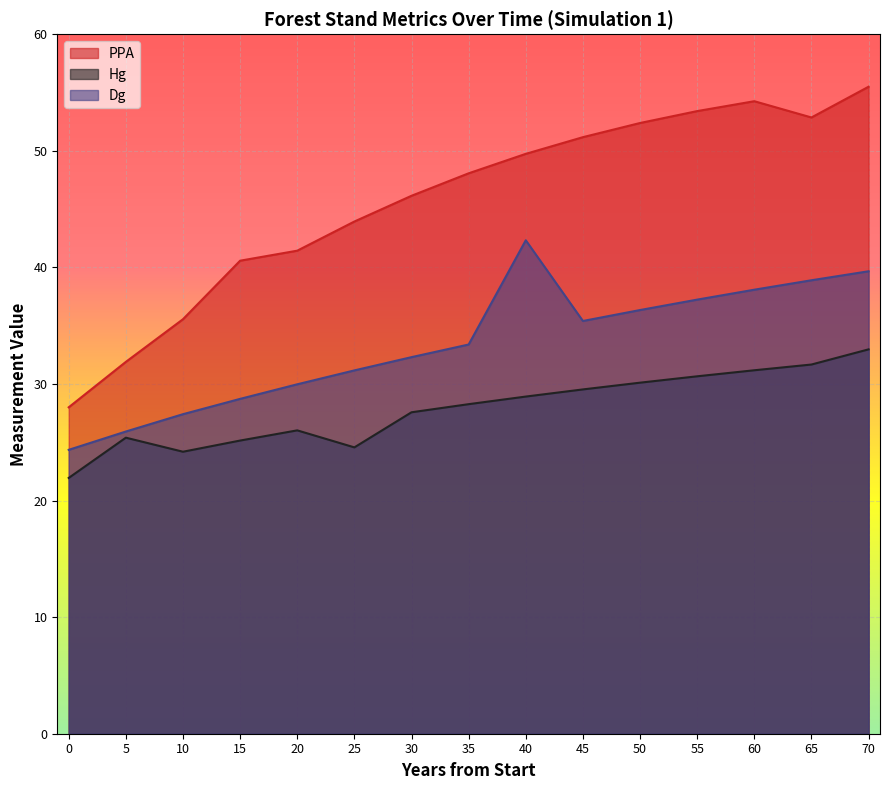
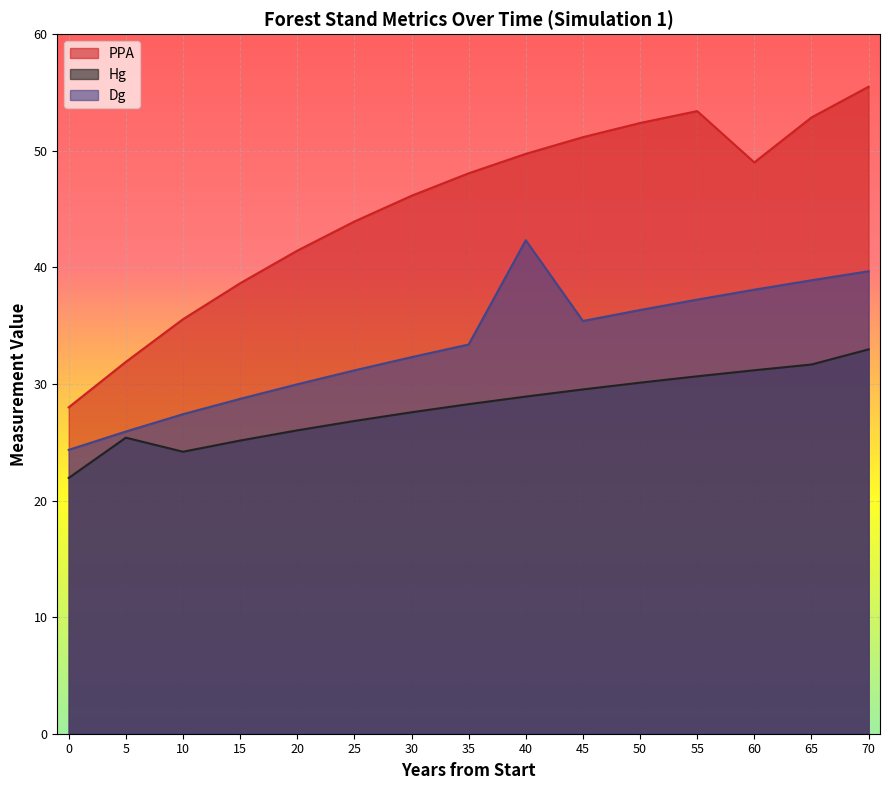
PPA, 15: 40.6 -> 38.6
Hg, 25: 24.6 -> 26.8
PPA, 60: 54.2 -> 49.0
